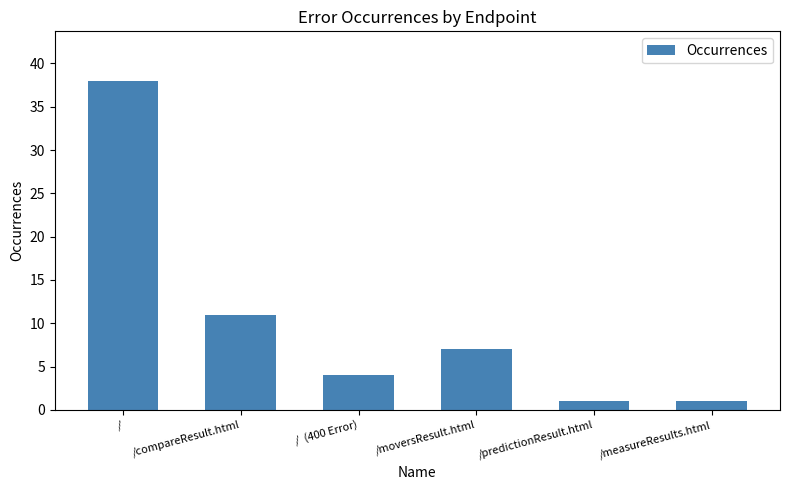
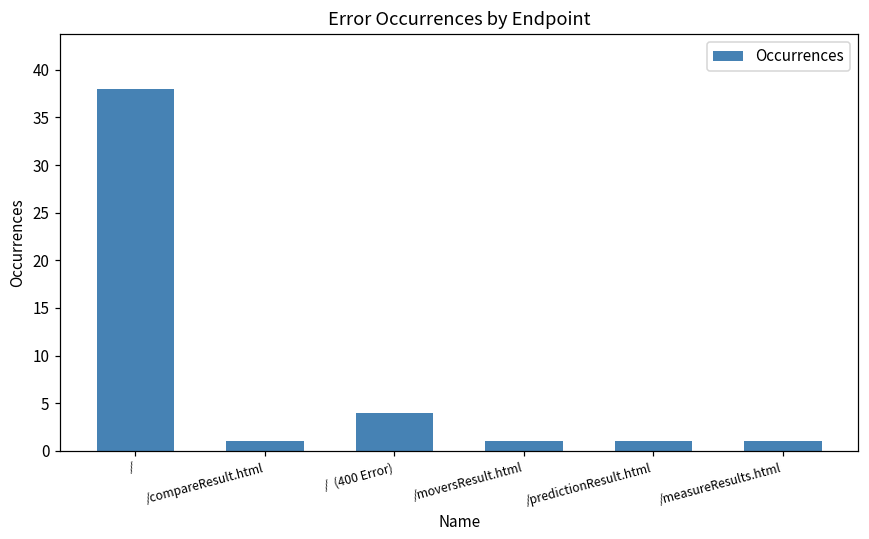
/compareResult.html: 11 -> 1
/moversResult.html: 7 -> 1
